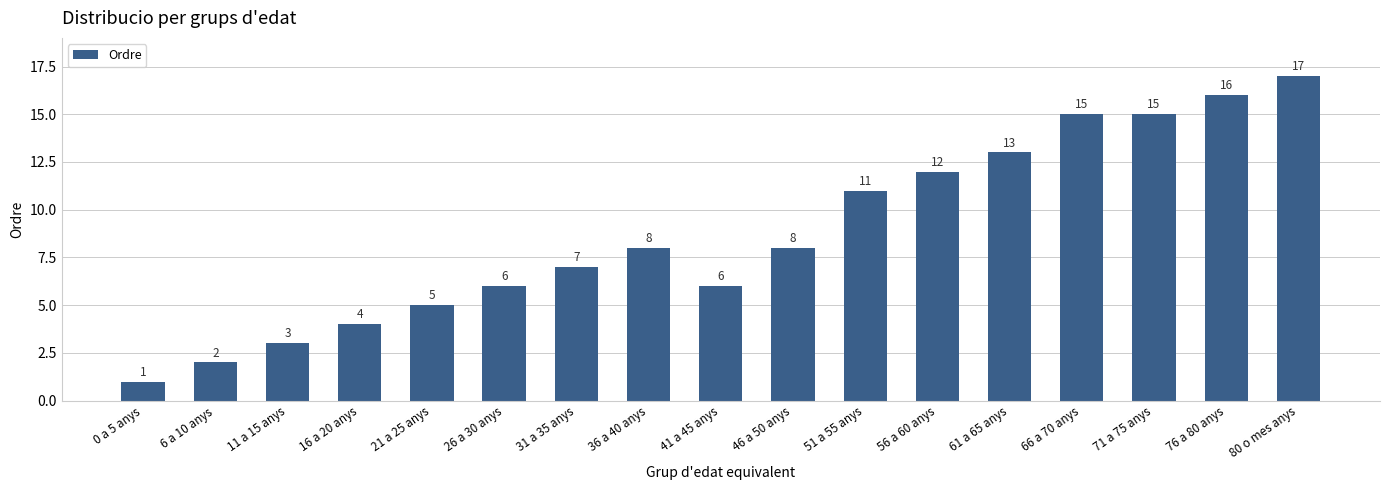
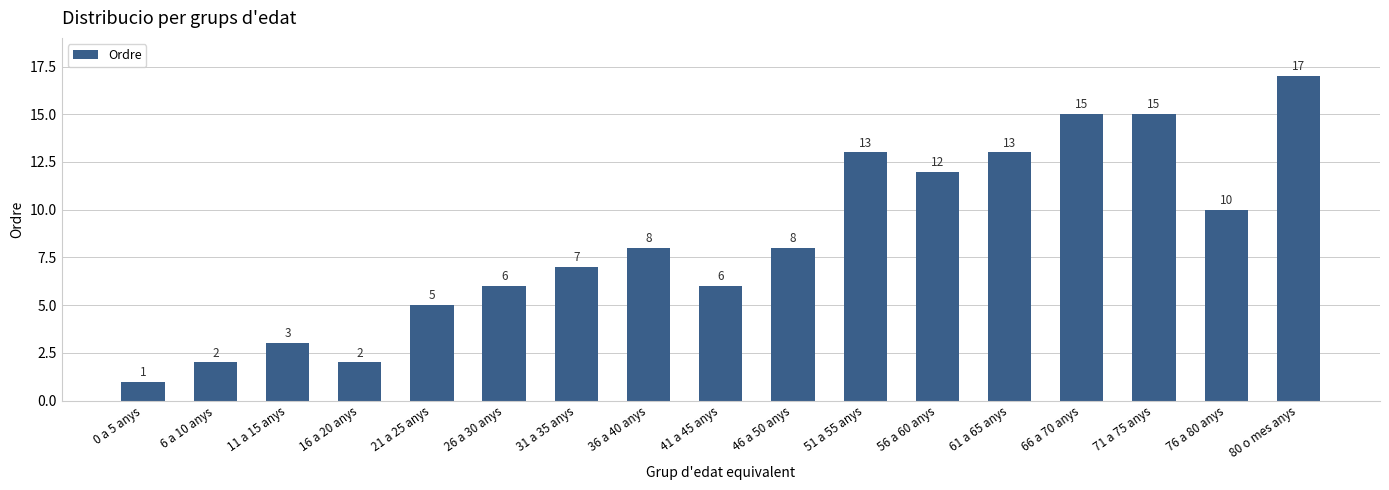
16 a 20 anys: 4 -> 2
51 a 55 anys: 11 -> 13
76 a 80 anys: 16 -> 10
